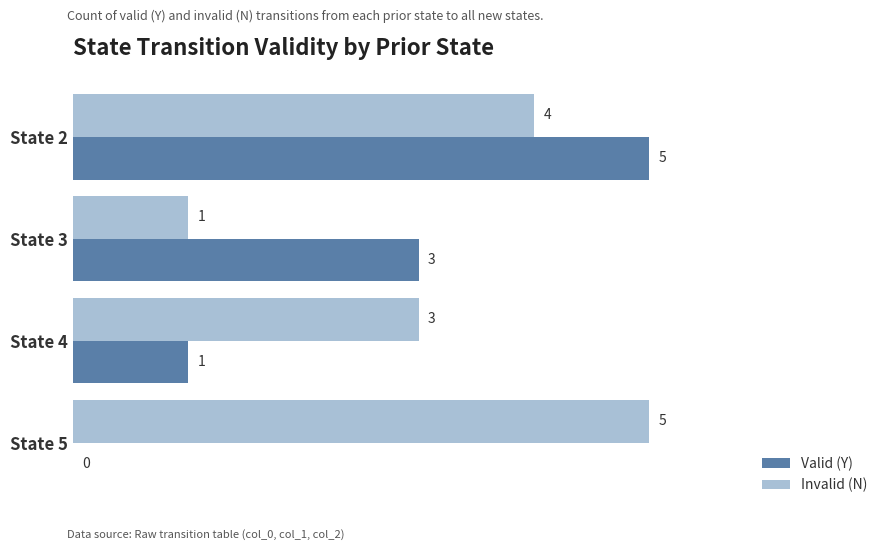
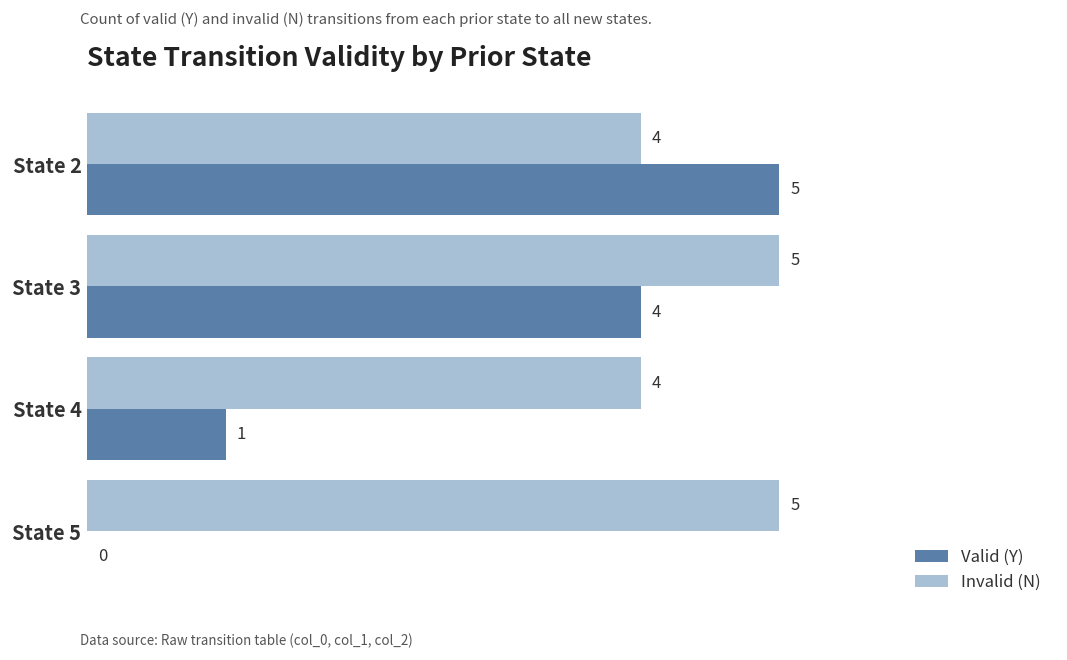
Invalid (N), State 3: 1 -> 5
Valid (Y), State 3: 3 -> 4
Invalid (N), State 4: 3 -> 4
